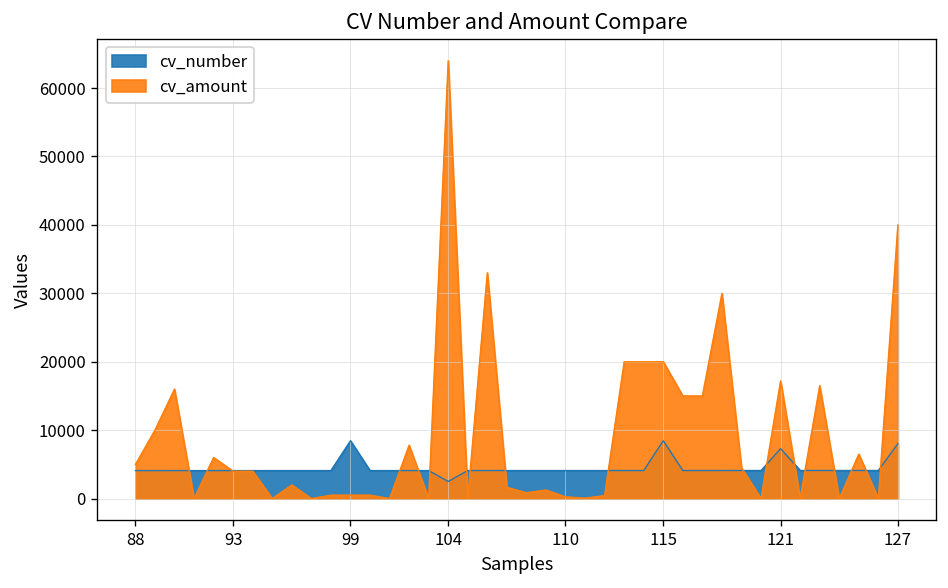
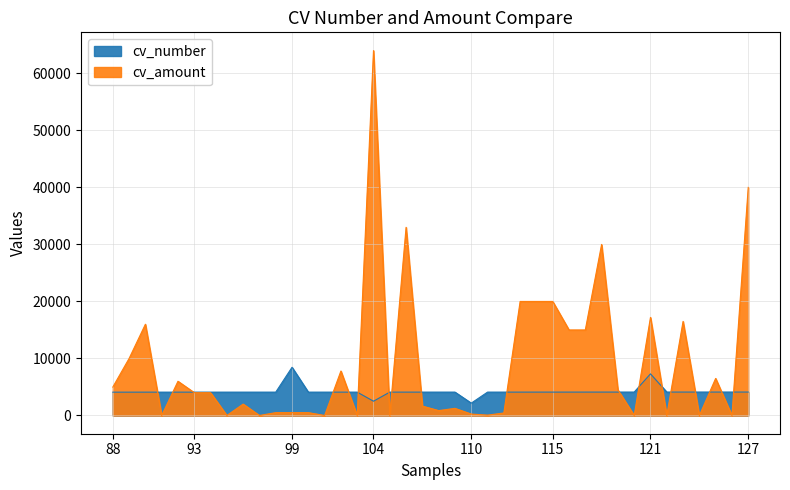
cv_number, 110: 4000 -> 2000
cv_number, 115: 8000 -> 4000
cv_number, 127: 8000 -> 4000
